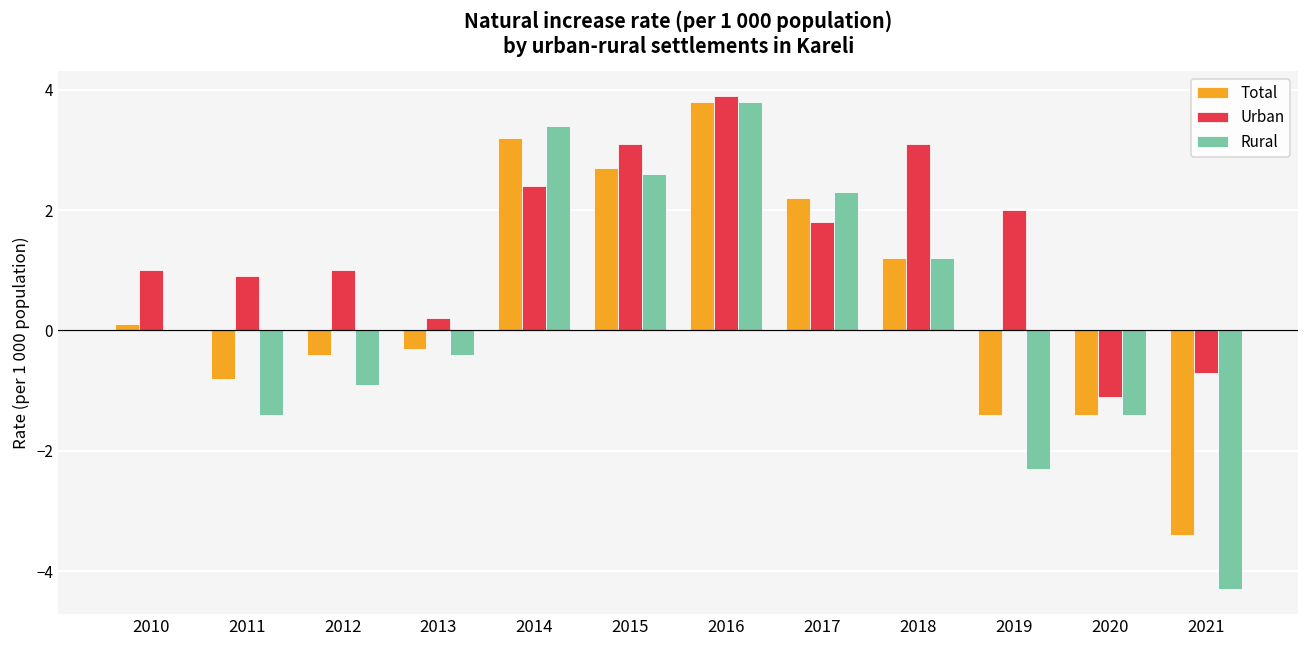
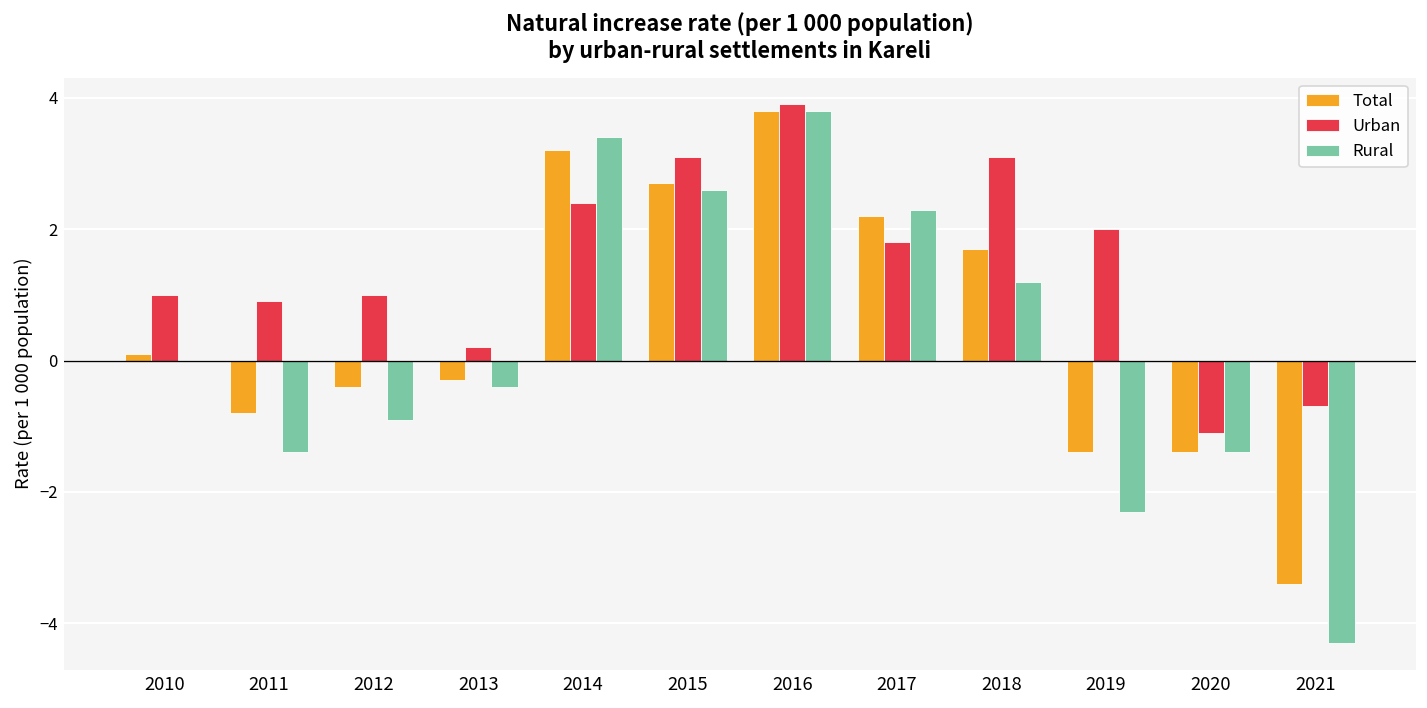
Total, 2018: 1.2 -> 1.7
